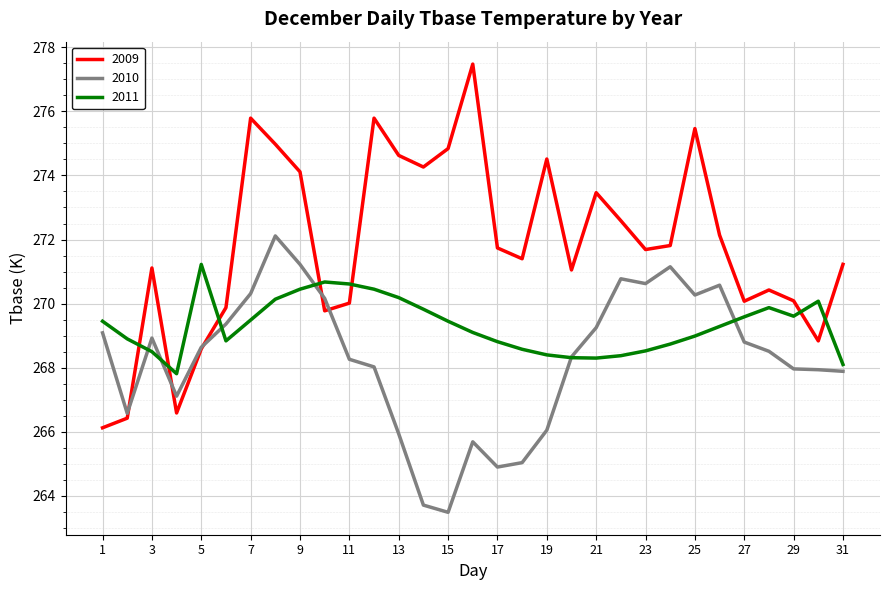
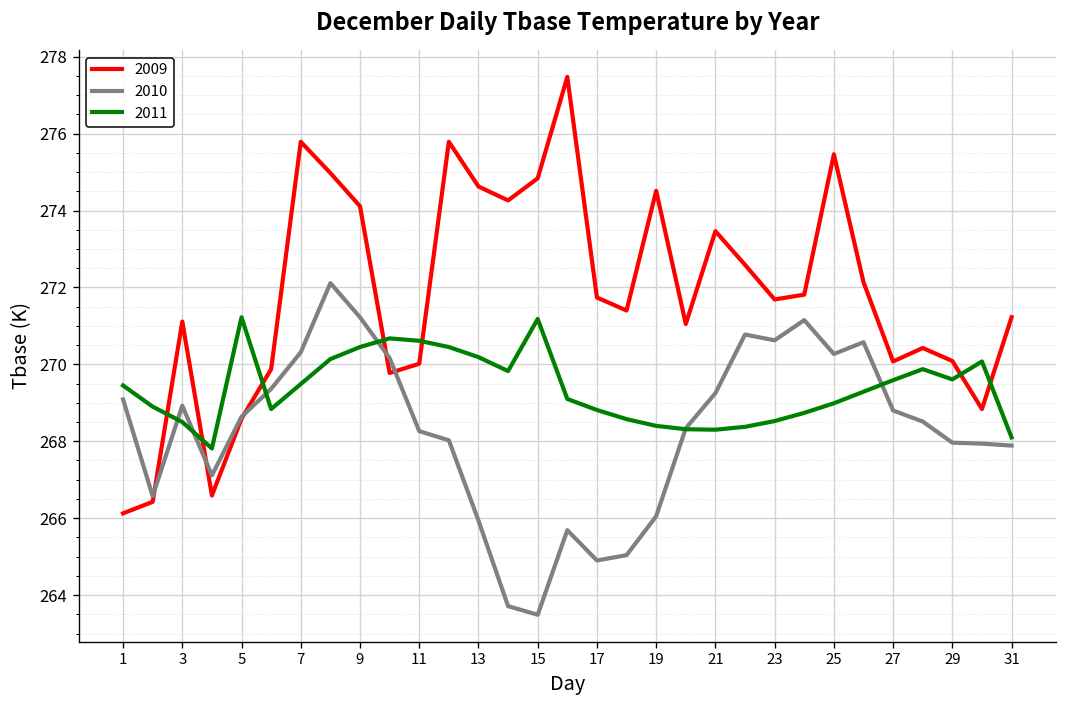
2011, 15: 269.5 -> 271.2
